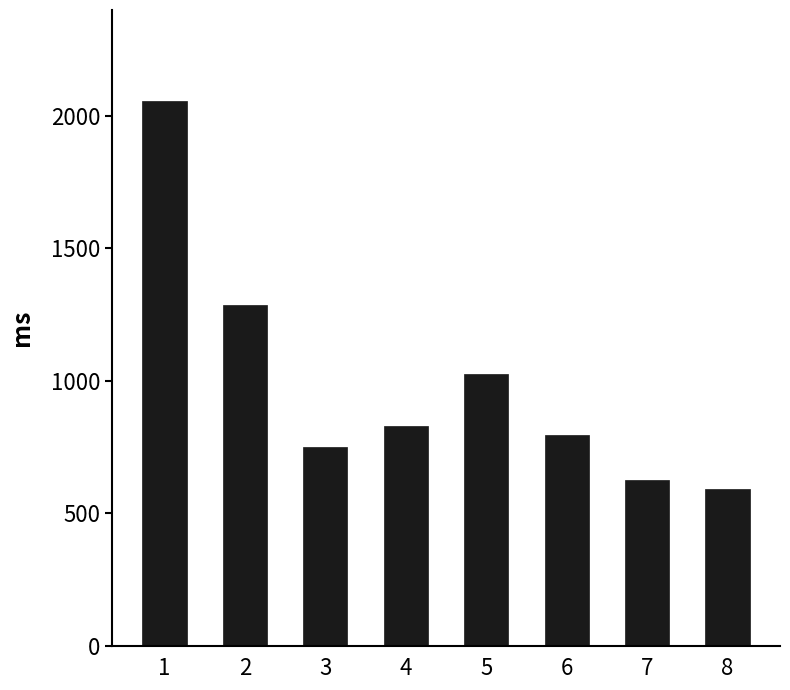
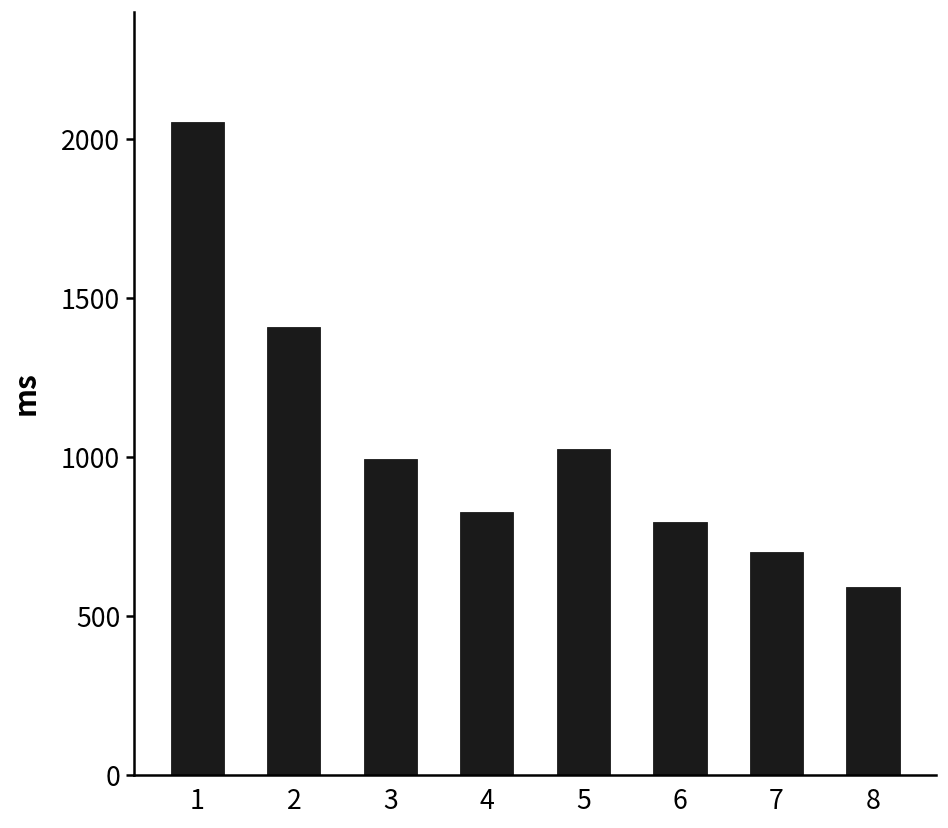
2: 1290 -> 1410
3: 750 -> 990
7: 630 -> 700
